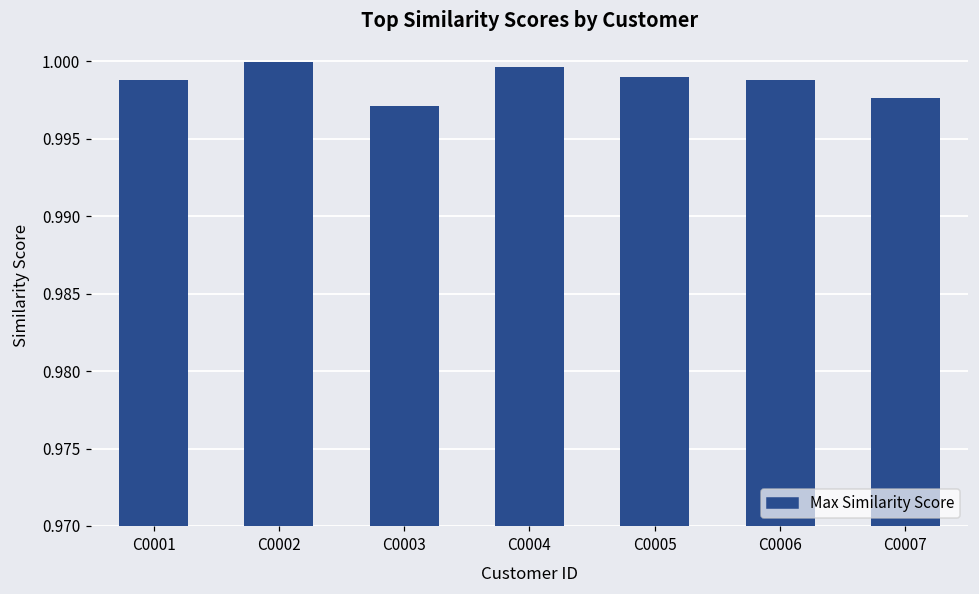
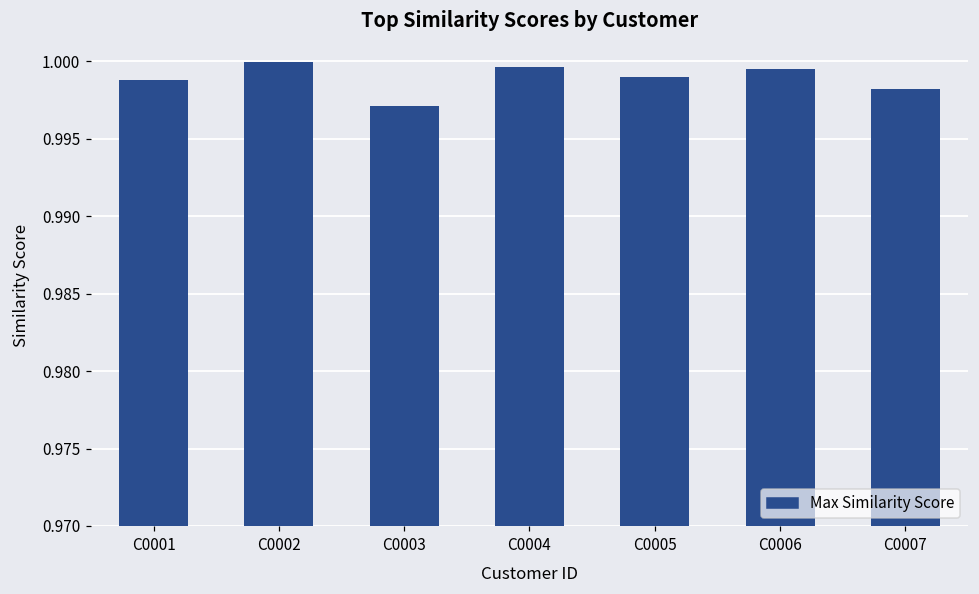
C0006: 0.9988 -> 0.9995
C0007: 0.9976 -> 0.9982
